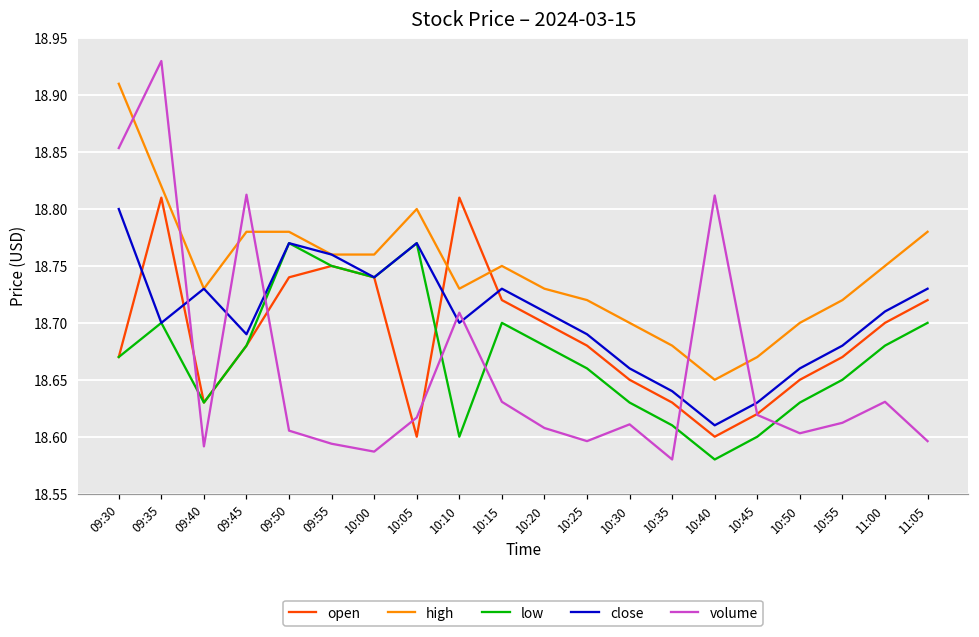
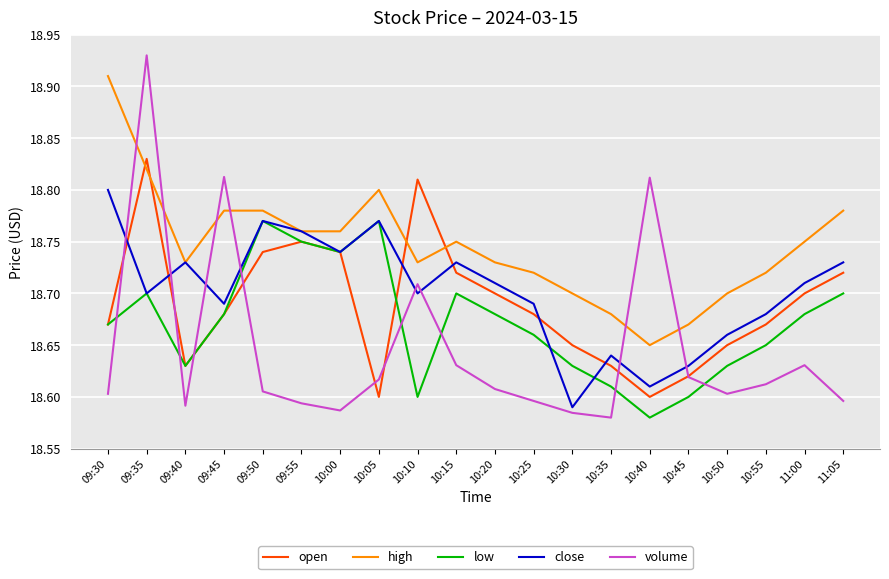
volume, 09:30: 18.854 -> 18.603
open, 09:35: 18.81 -> 18.83
close, 10:30: 18.66 -> 18.59
volume, 10:30: 18.611 -> 18.585
